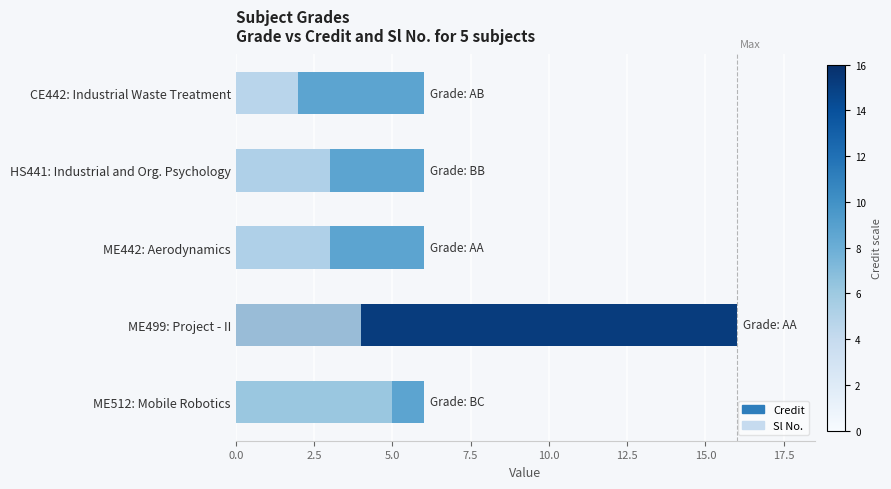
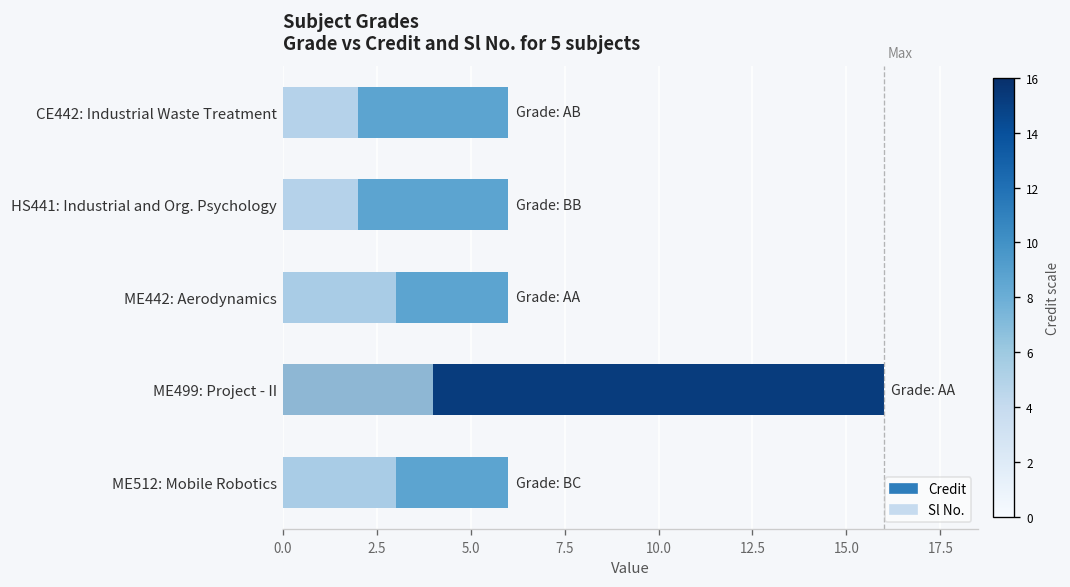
Sl No., HS441: Industrial and Org. Psychology: 3 -> 2
Sl No., ME512: Mobile Robotics: 5 -> 3
